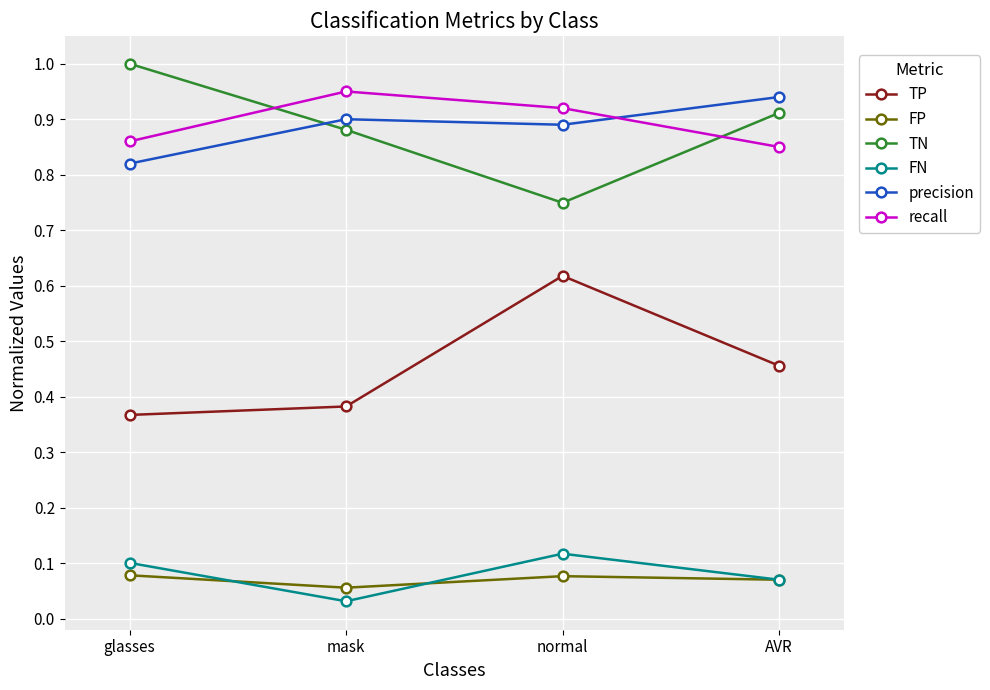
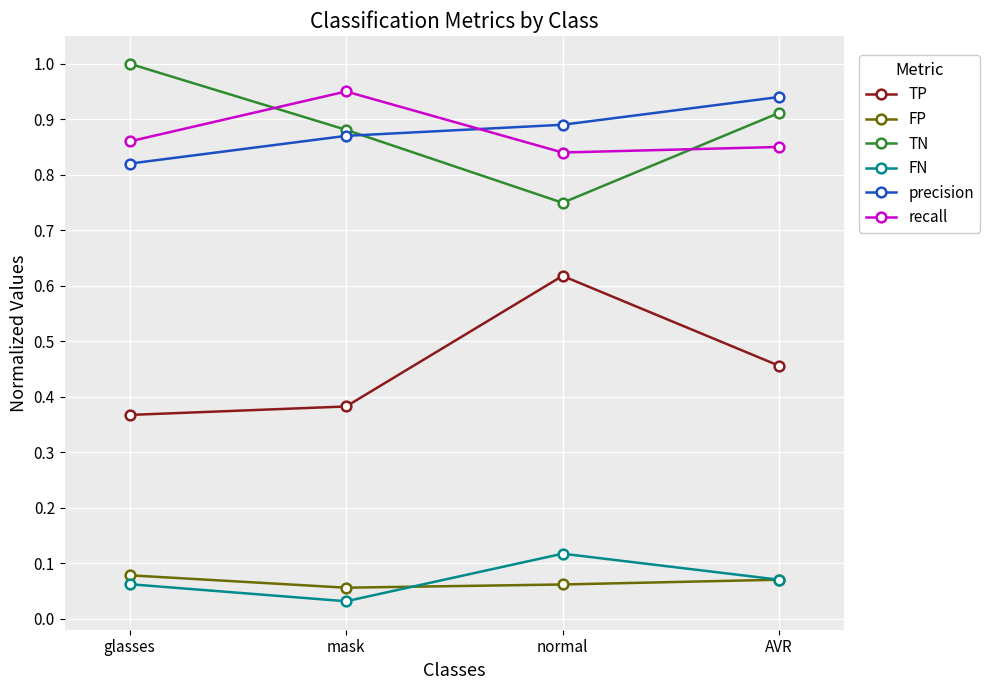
FN, glasses: 0.10 -> 0.06
precision, mask: 0.90 -> 0.87
FP, normal: 0.08 -> 0.06
recall, normal: 0.92 -> 0.84
